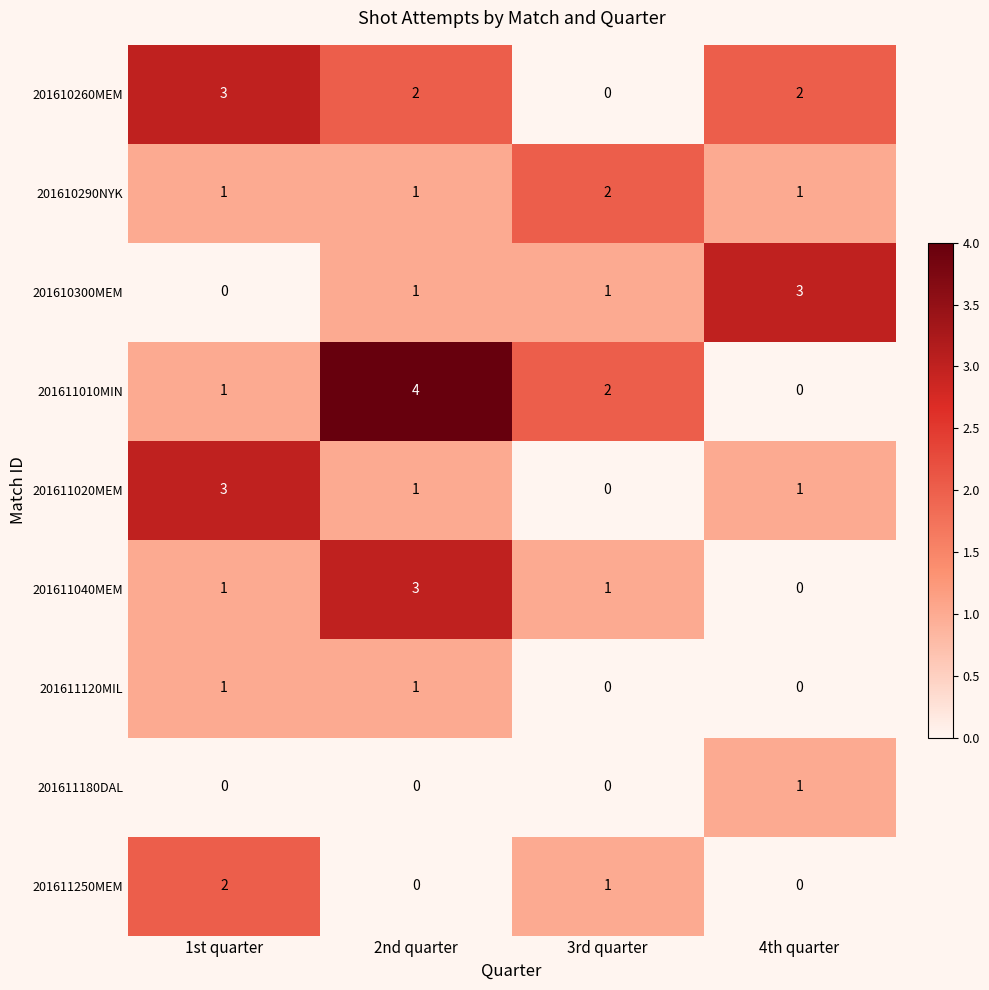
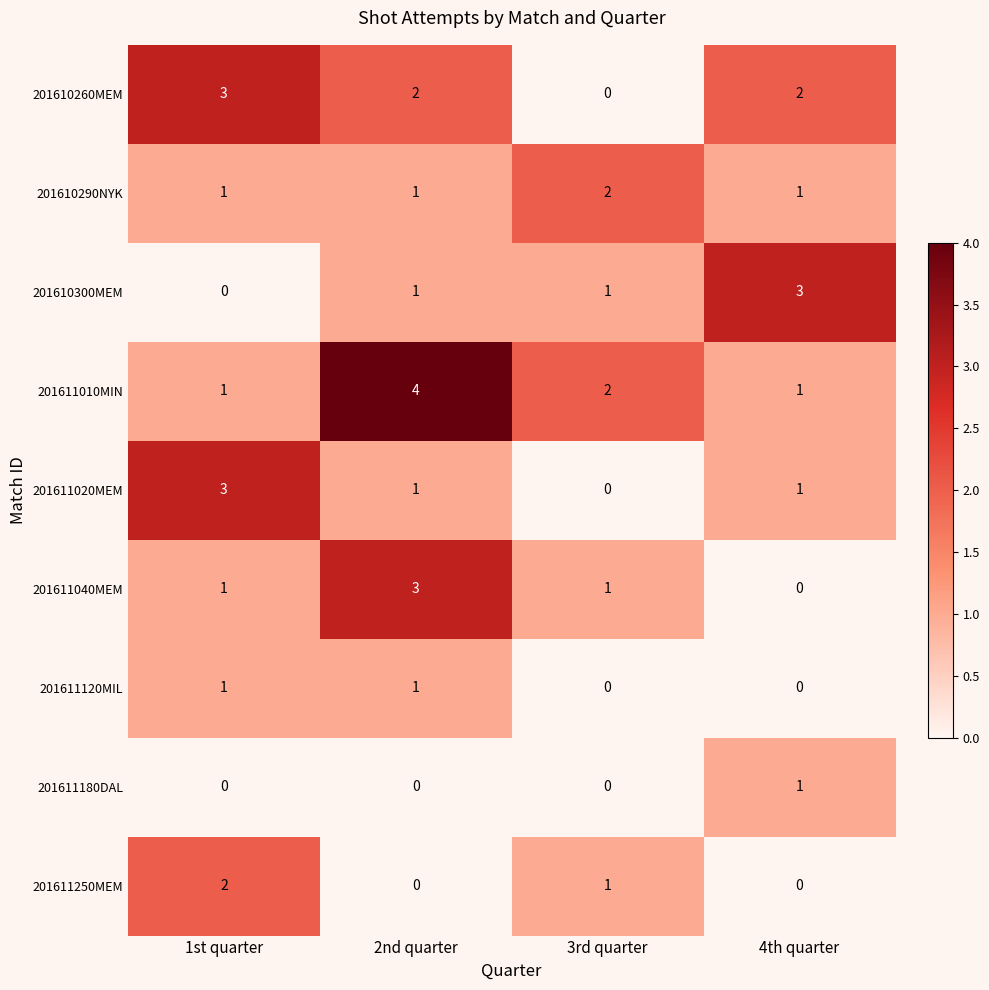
201611010MIN, 4th quarter: 0 -> 1
